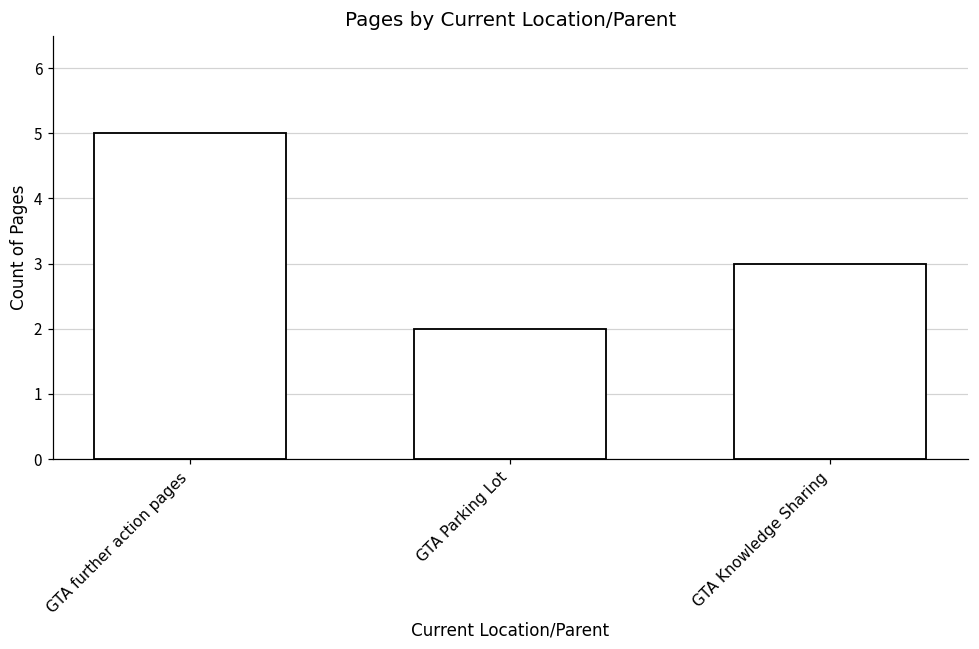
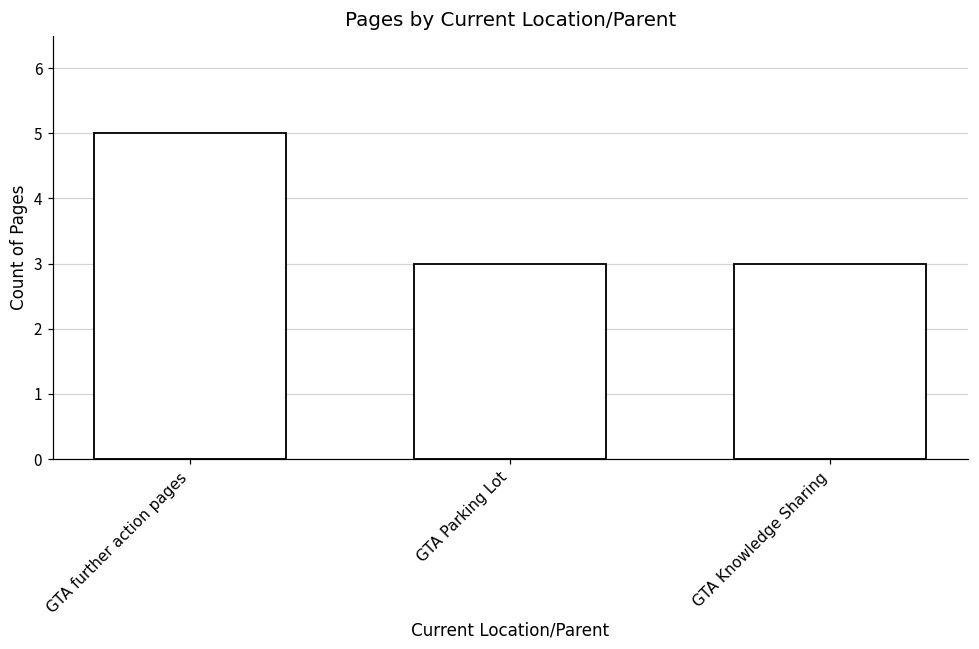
GTA Parking Lot: 2 -> 3
